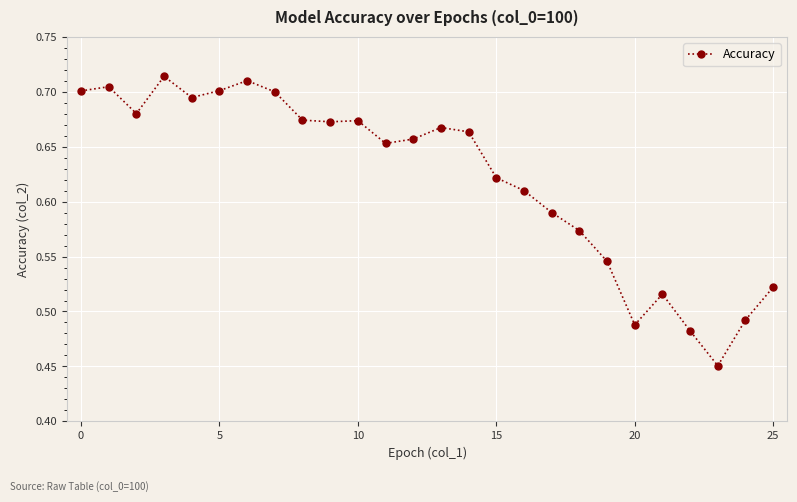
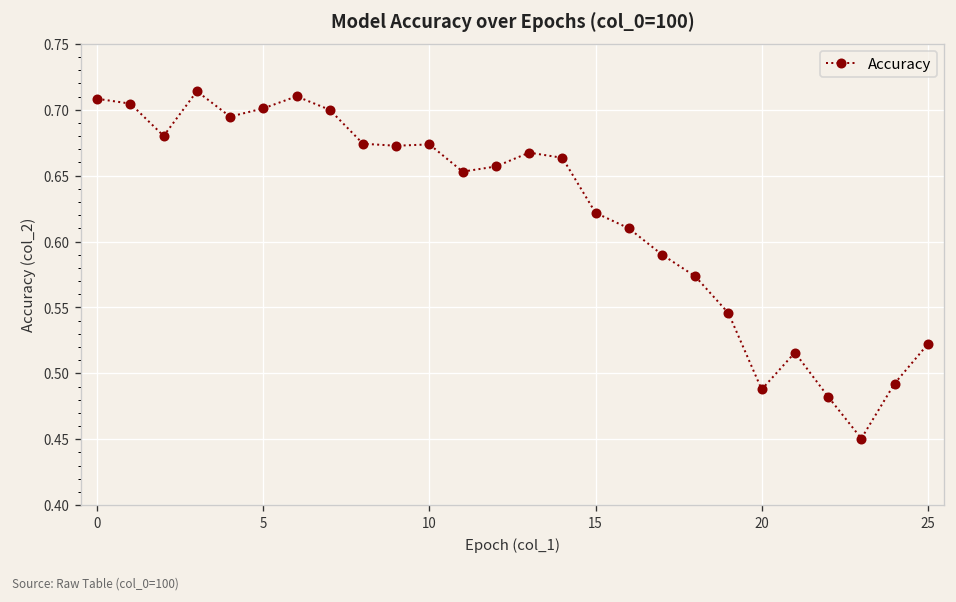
0: 0.701 -> 0.708
